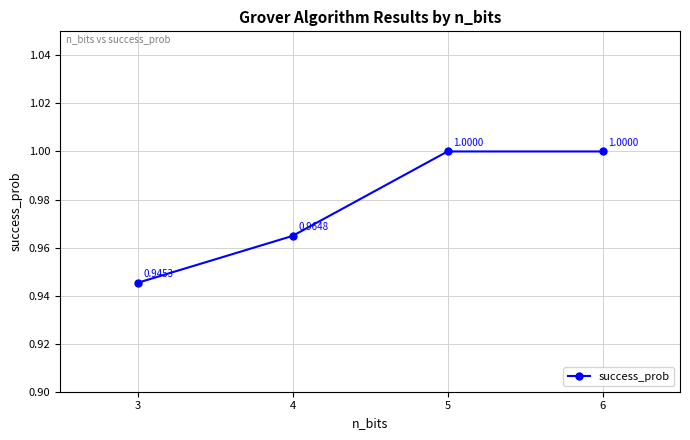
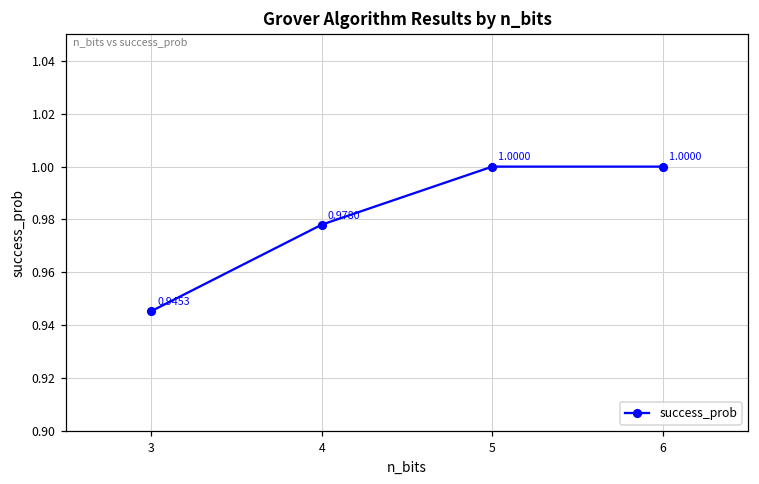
4: 0.9648 -> 0.9780
